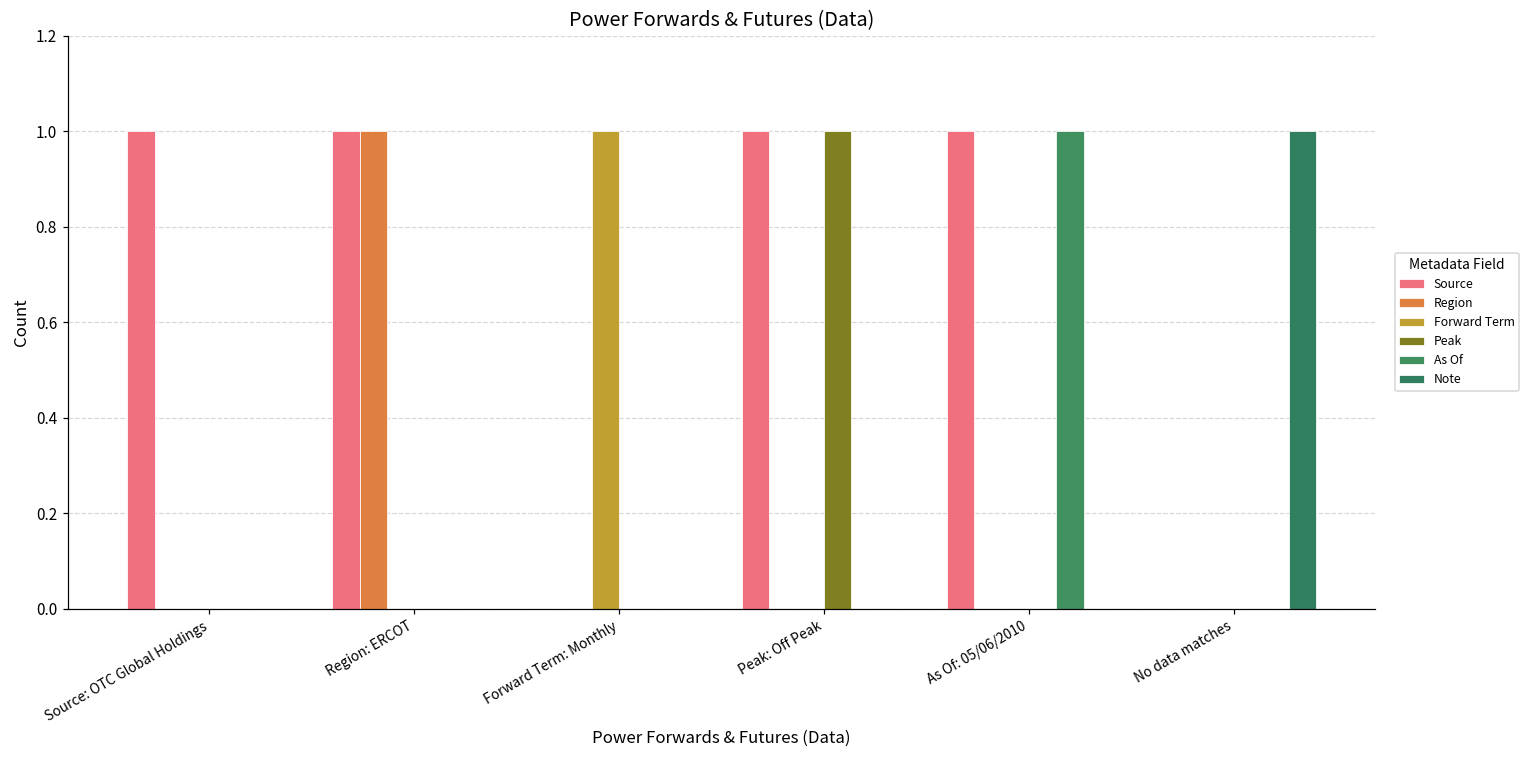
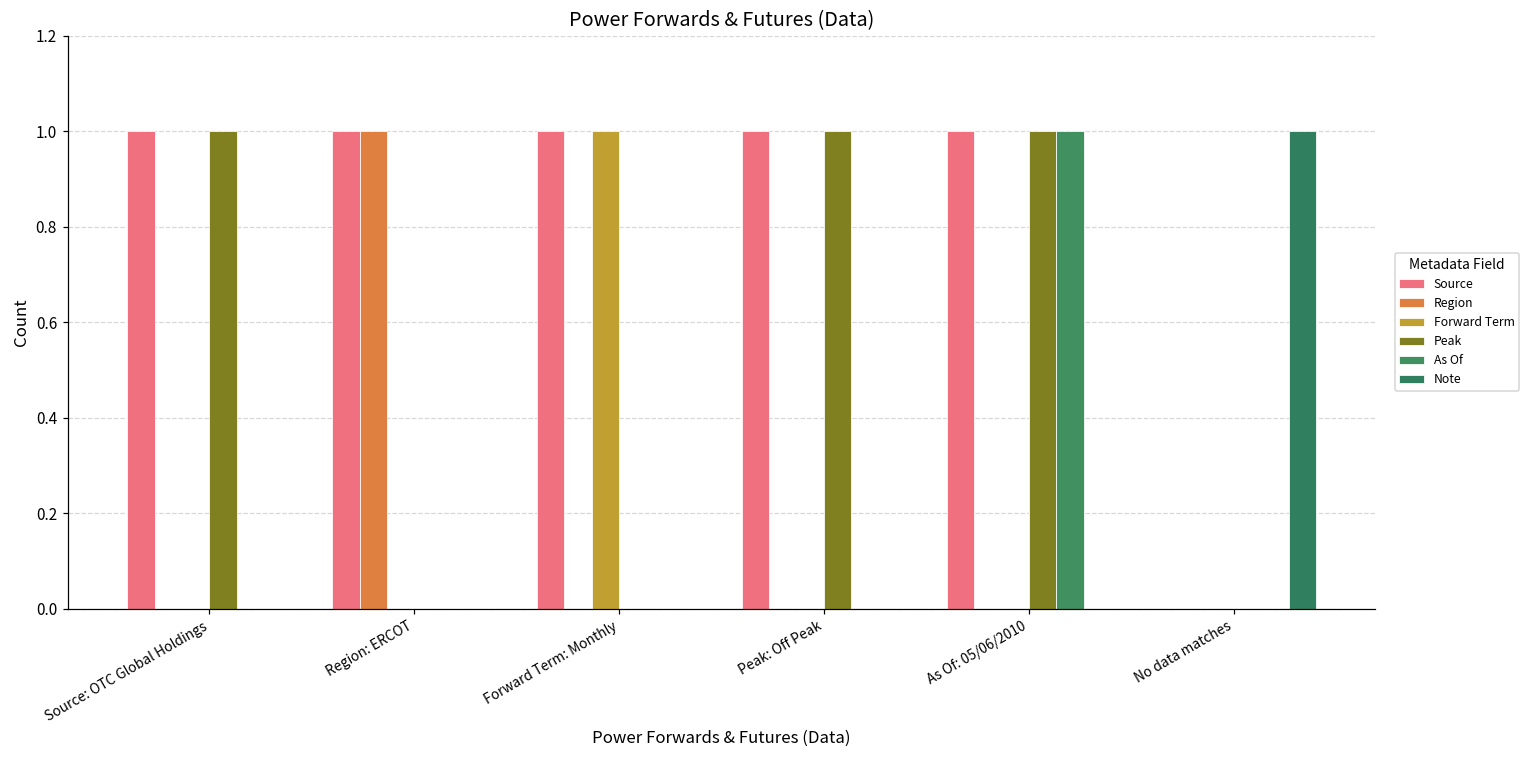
Peak, Source: OTC Global Holdings: 0 -> 1
Source, Forward Term: Monthly: 0 -> 1
Peak, As Of: 05/06/2010: 0 -> 1
